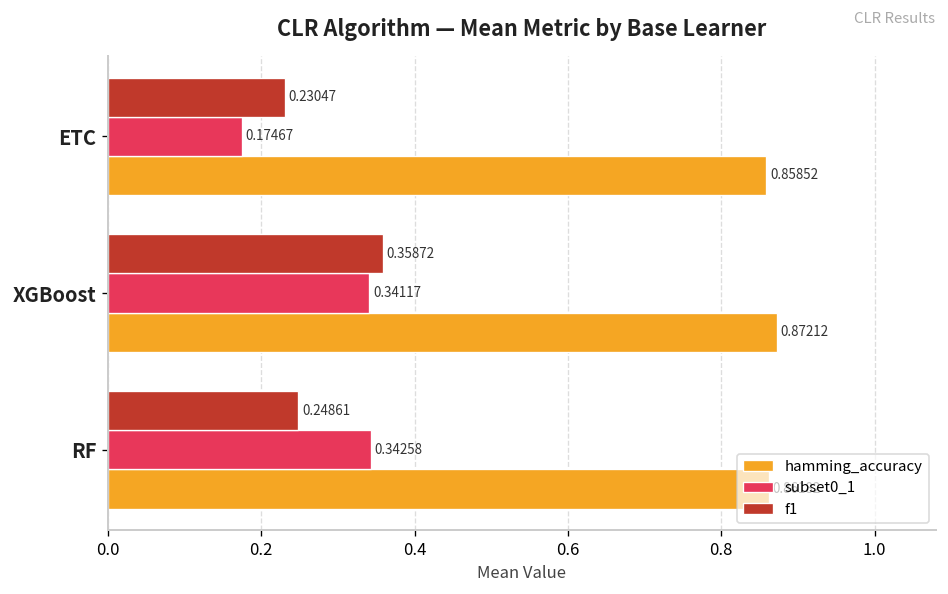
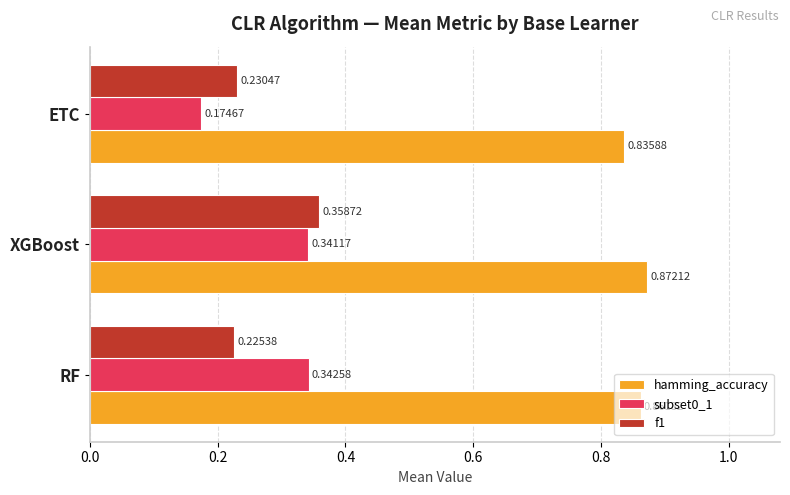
hamming_accuracy, ETC: 0.85852 -> 0.83588
f1, RF: 0.24861 -> 0.22538
